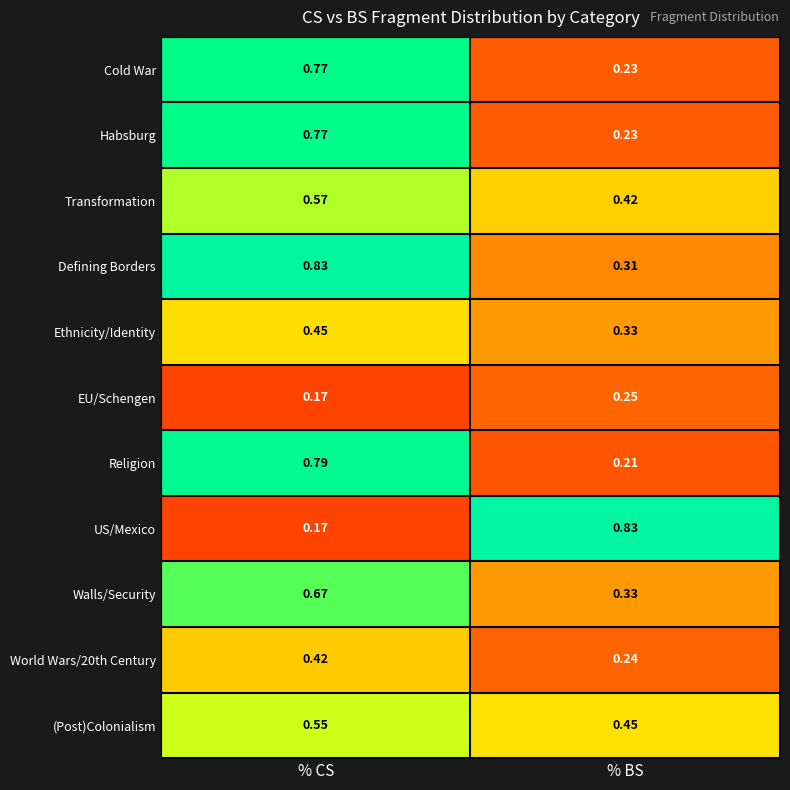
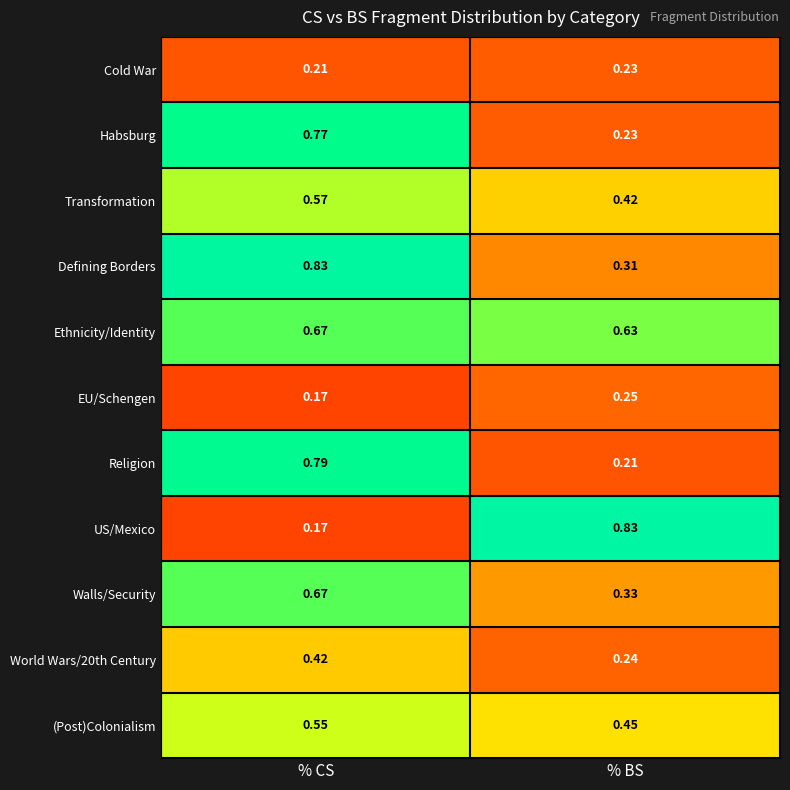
Cold War, % CS: 0.77 -> 0.21
Ethnicity/Identity, % CS: 0.45 -> 0.67
Ethnicity/Identity, % BS: 0.33 -> 0.63
